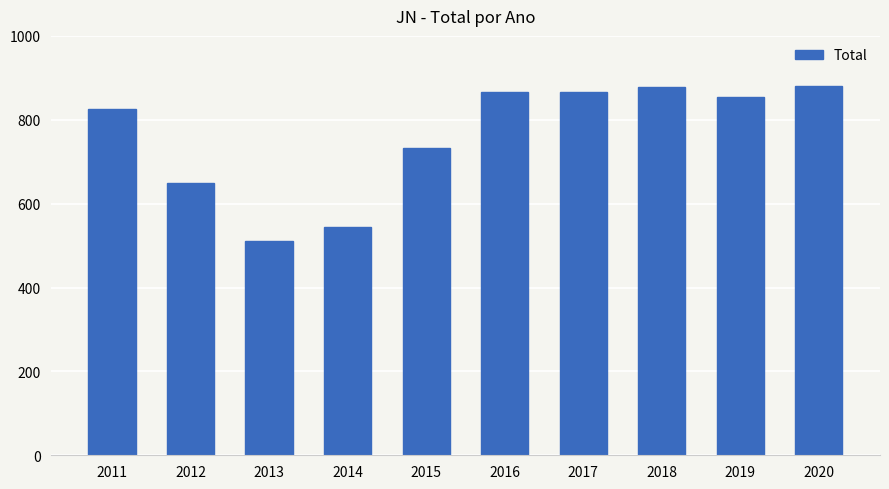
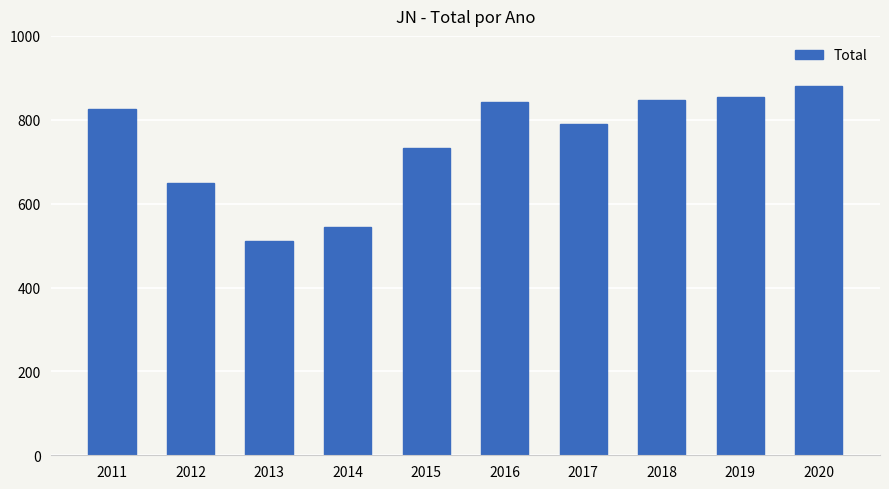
2016: 870 -> 840
2017: 870 -> 790
2018: 880 -> 850
